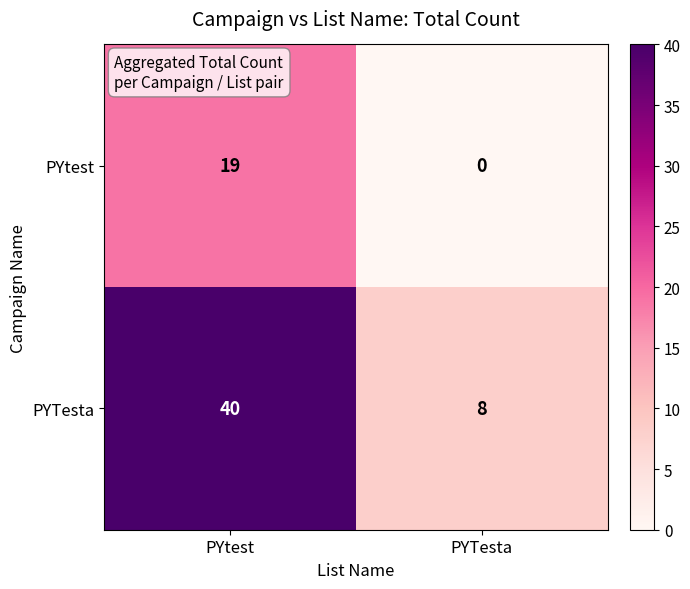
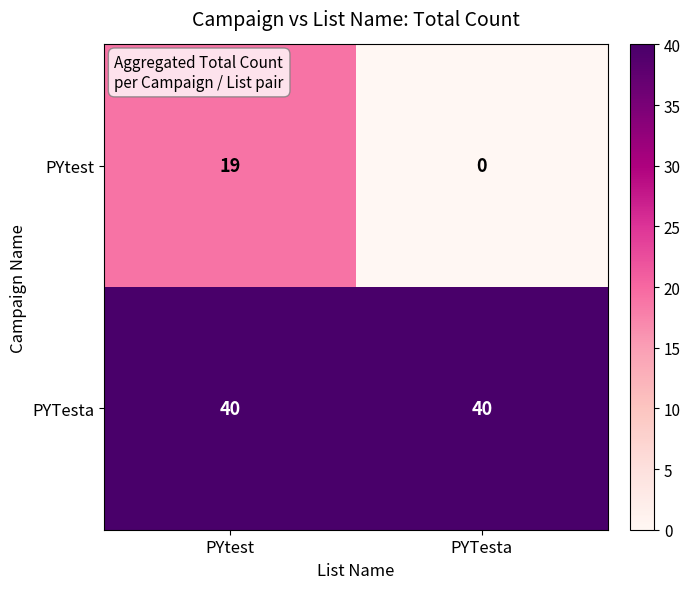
PYTesta, PYTesta: 8 -> 40
